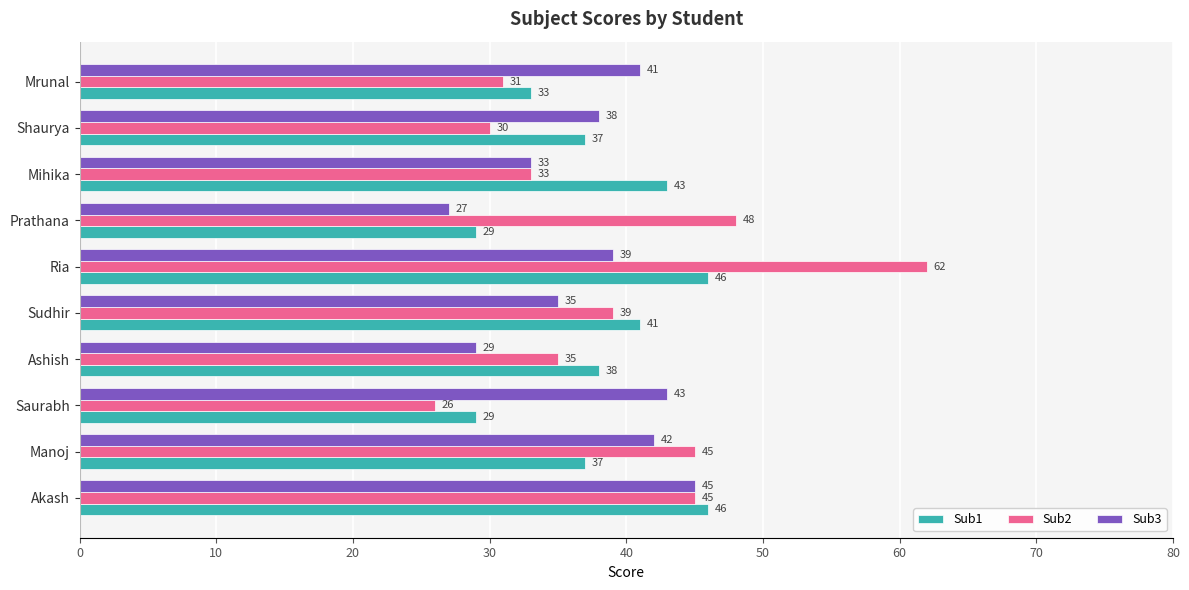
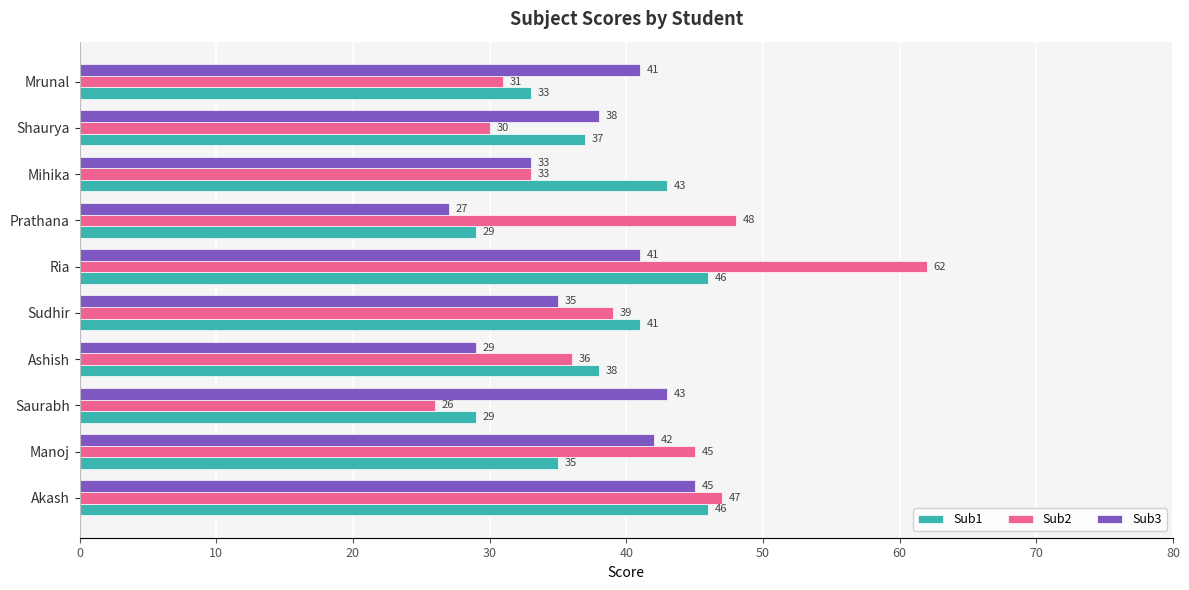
Sub3, Ria: 39 -> 41
Sub2, Ashish: 35 -> 36
Sub1, Manoj: 37 -> 35
Sub2, Akash: 45 -> 47
